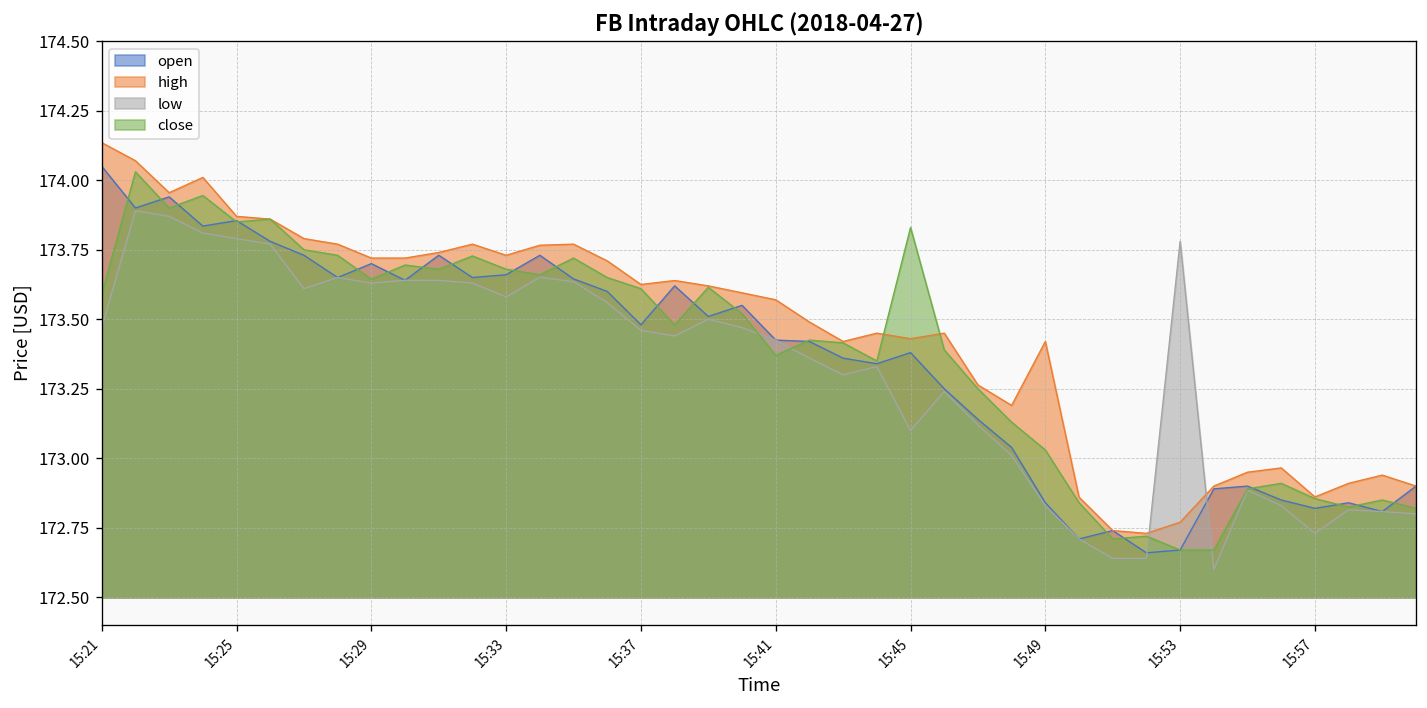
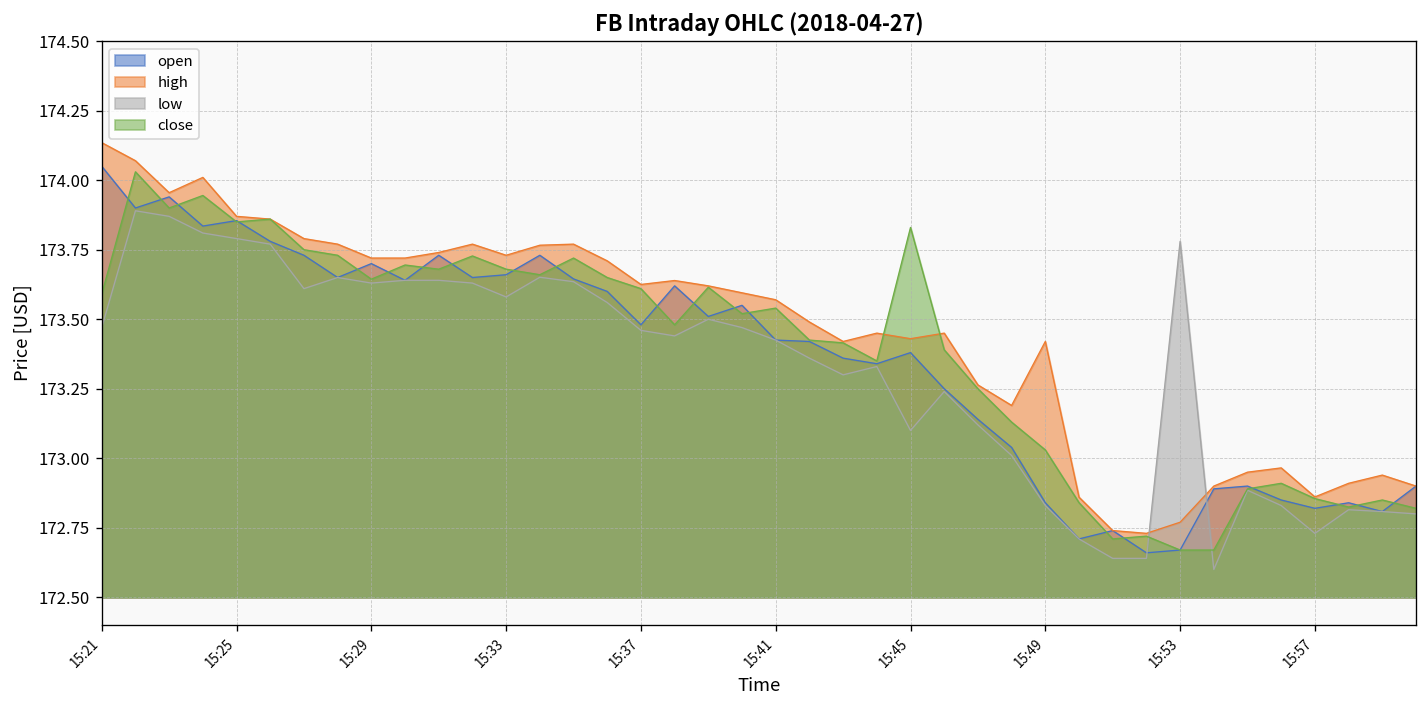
close, 15:41: 173.37 -> 173.54
